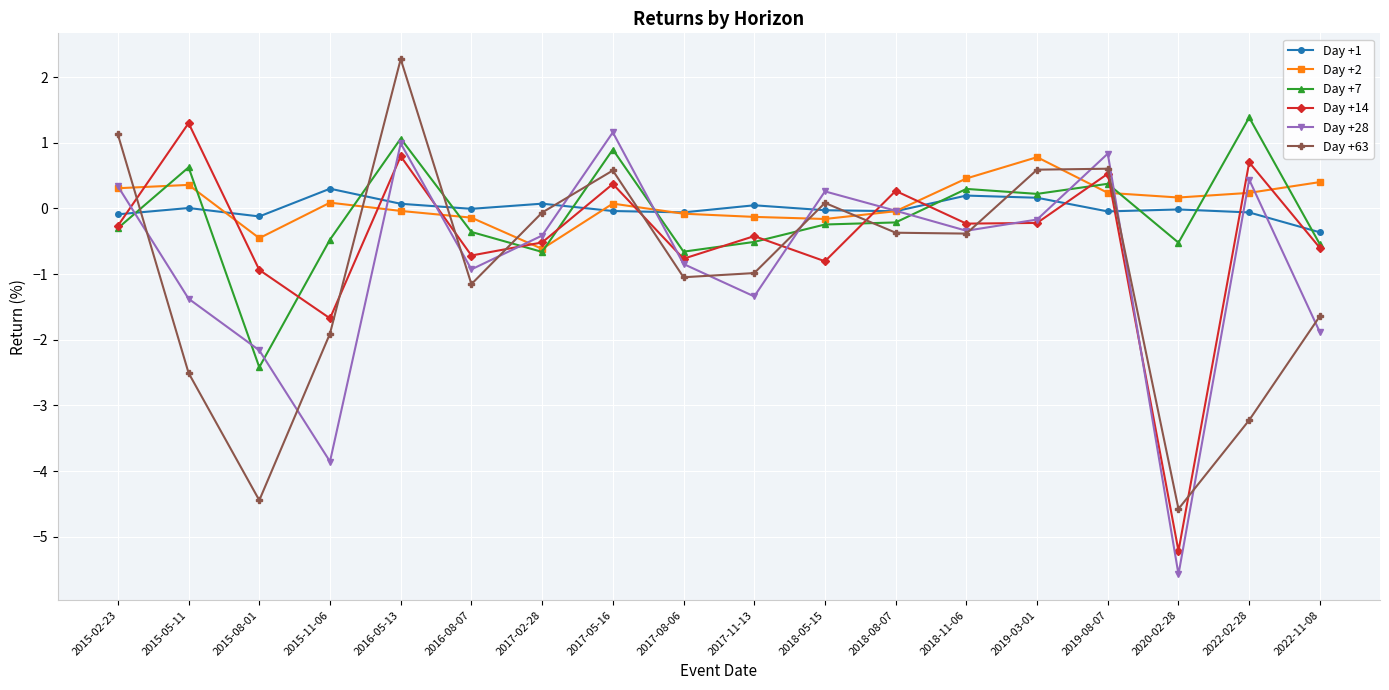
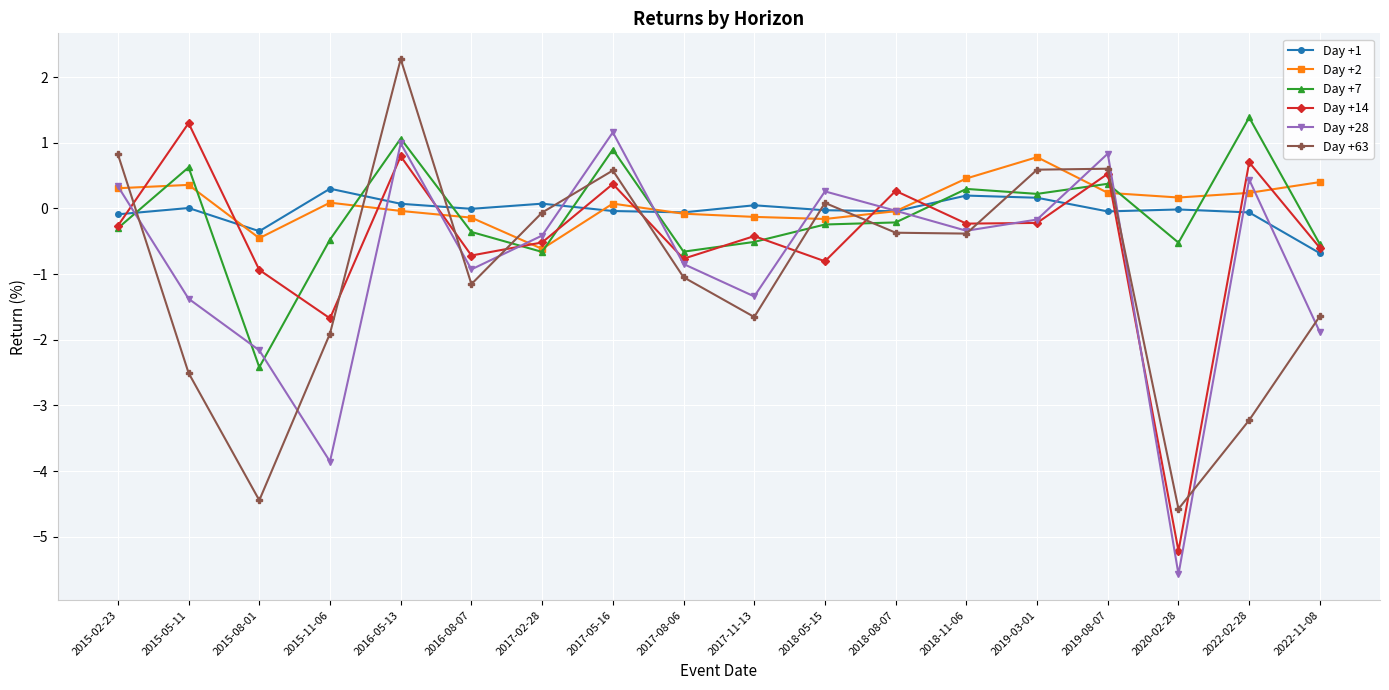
Day +63, 2015-02-23: 1.1 -> 0.8
Day +1, 2015-08-01: -0.1 -> -0.3
Day +63, 2017-11-13: -1.0 -> -1.7
Day +1, 2022-11-08: -0.4 -> -0.7
